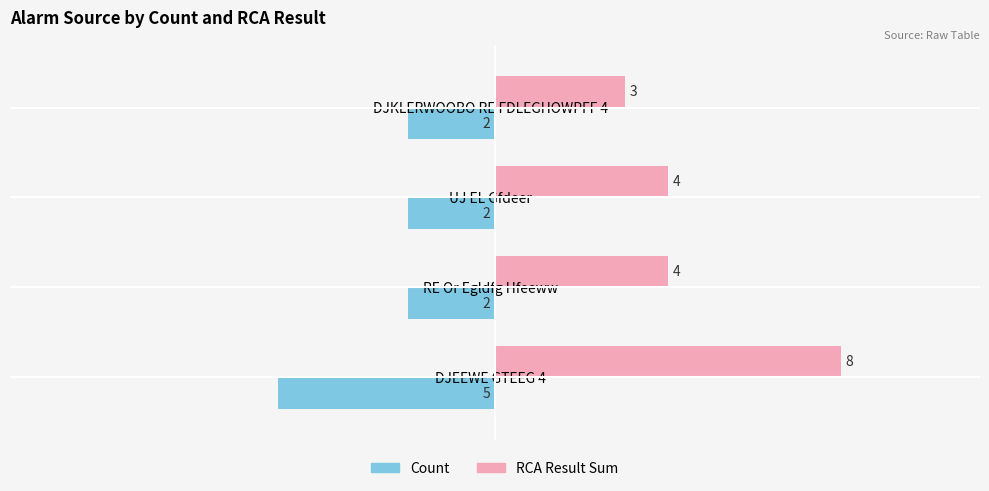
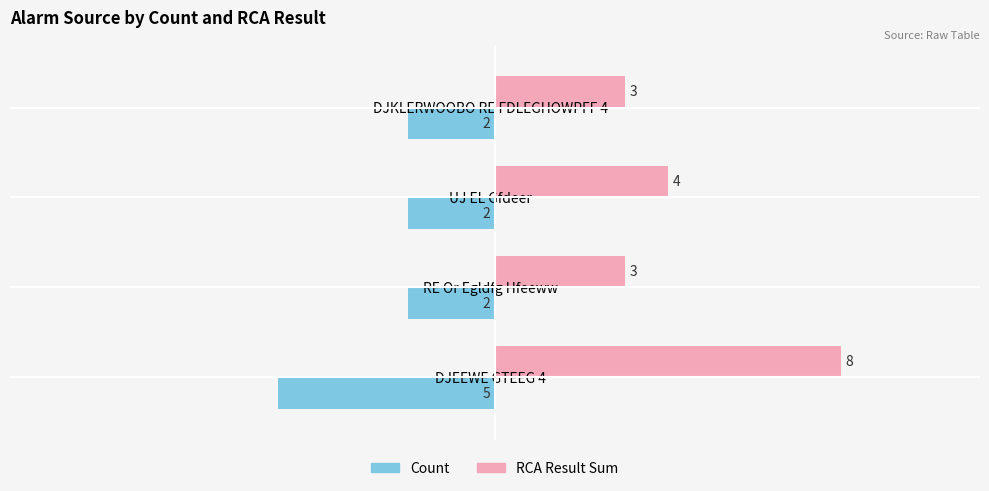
RCA Result Sum, RE Or Egldfg Hfeeww: 4 -> 3
